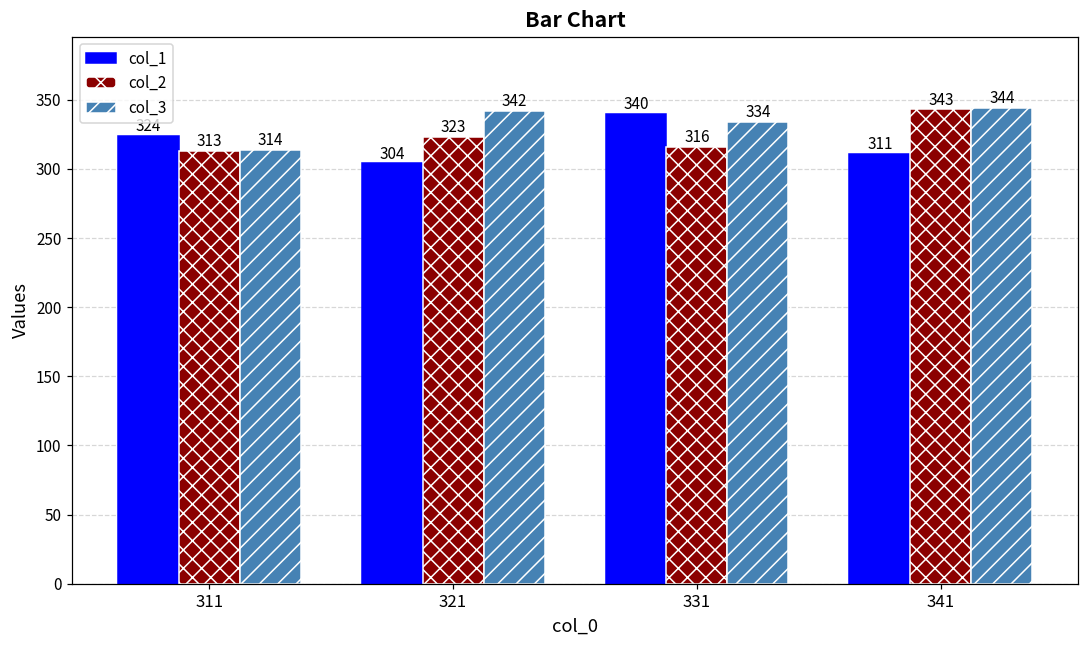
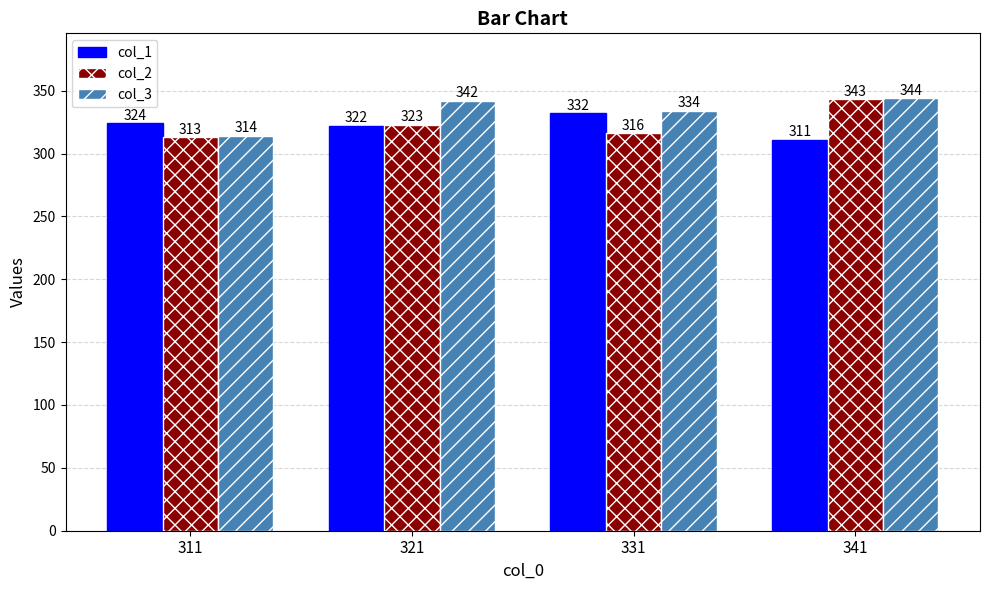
col_1, 321: 304 -> 322
col_1, 331: 340 -> 332
